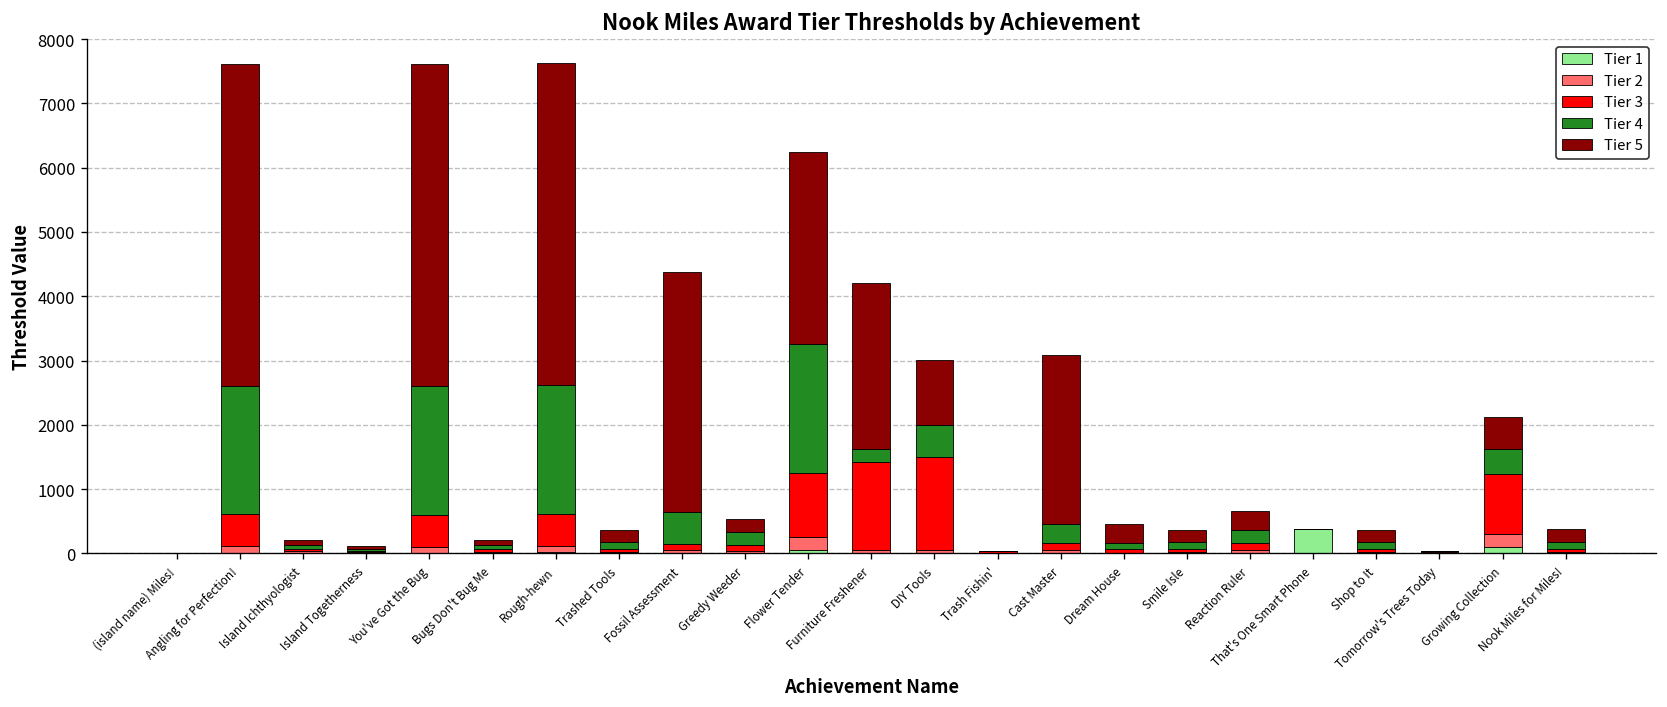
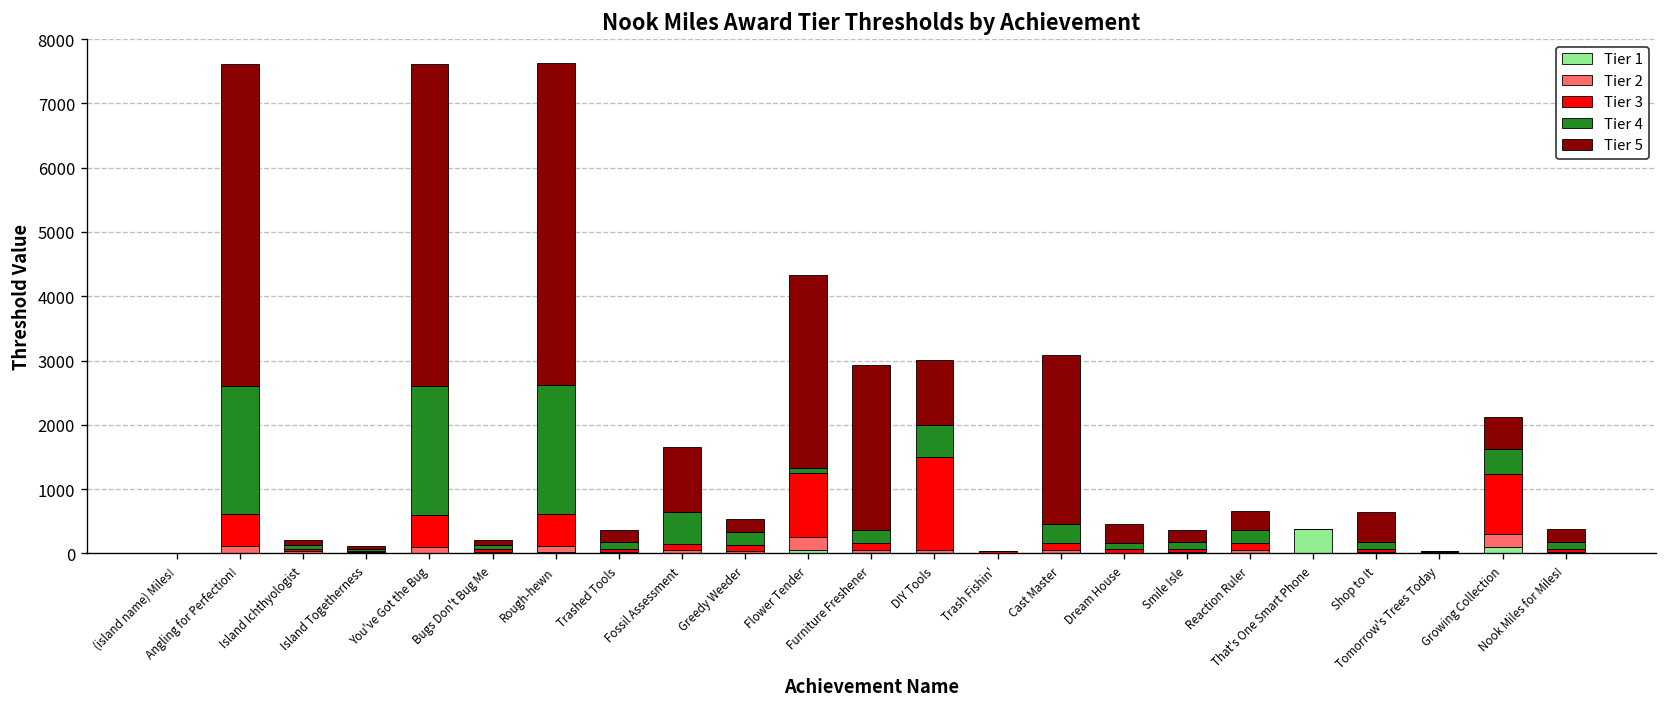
Tier 5, Fossil Assessment: 3700 -> 1000
Tier 4, Flower Tender: 2000 -> 100
Tier 3, Furniture Freshener: 1400 -> 100
Tier 5, Shop to It: 200 -> 500
